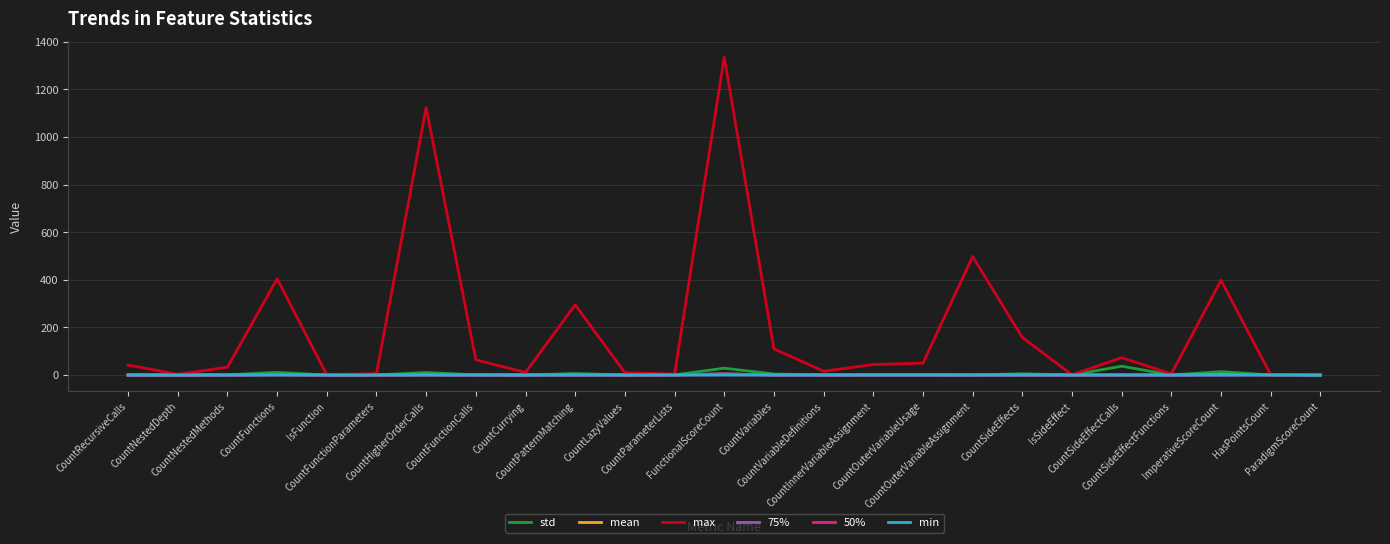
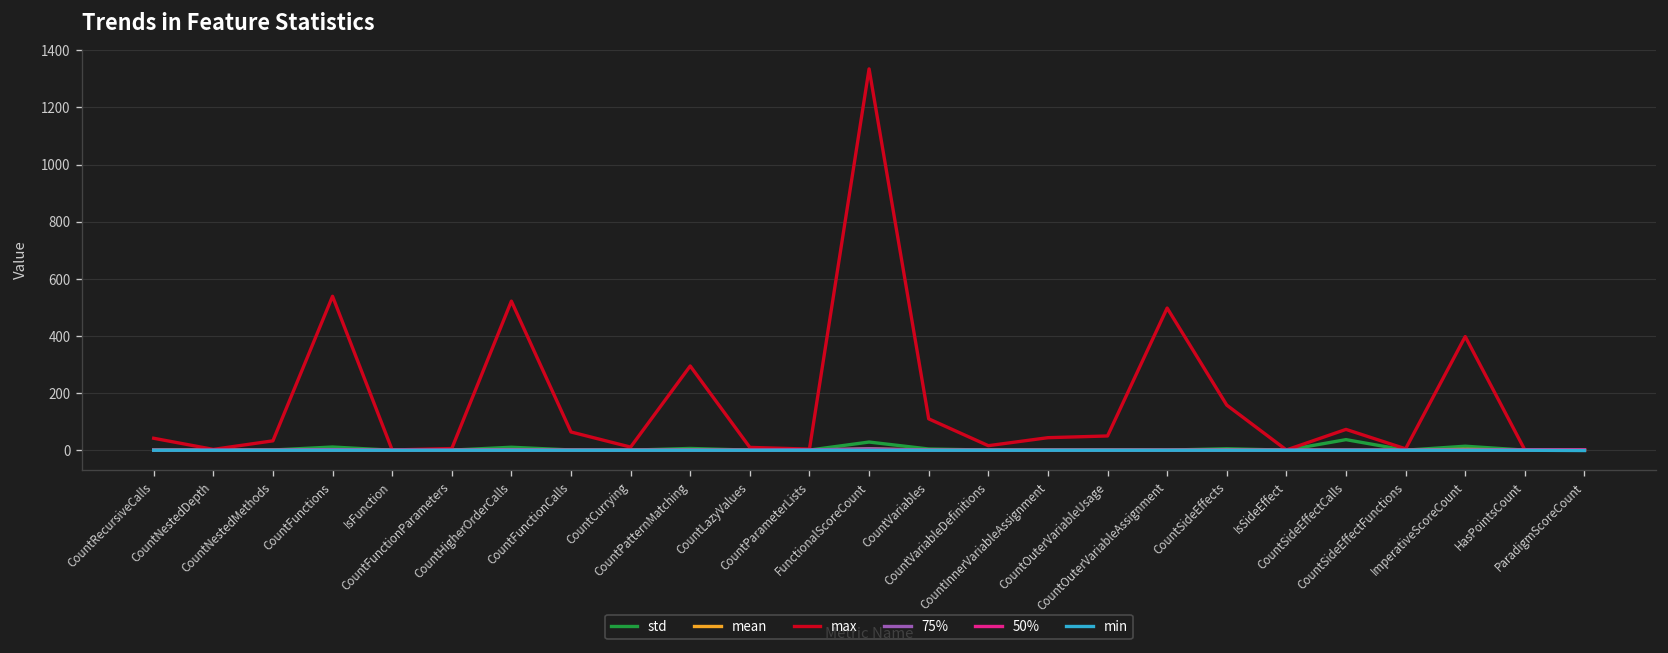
max, CountFunctions: 400 -> 540
max, CountHigherOrderCalls: 1120 -> 520
